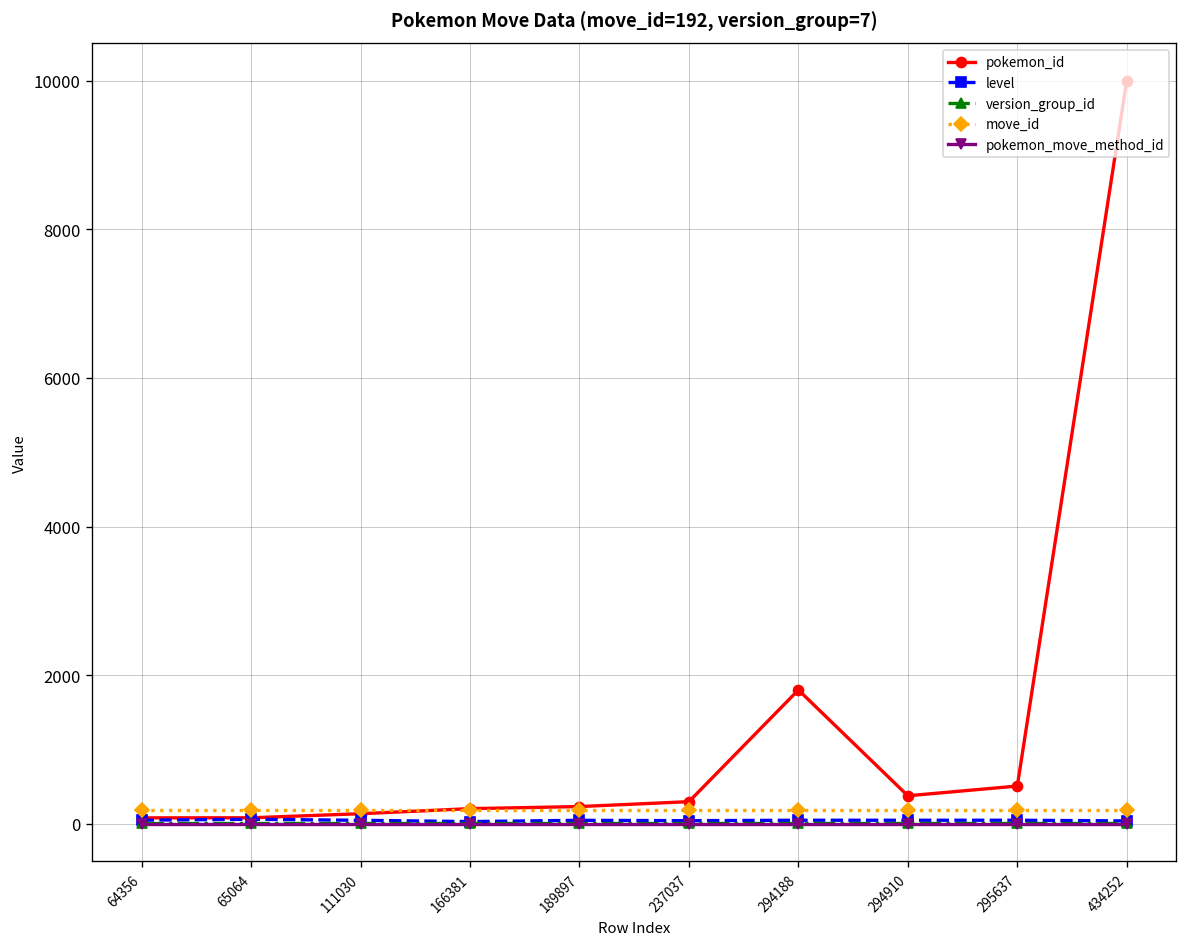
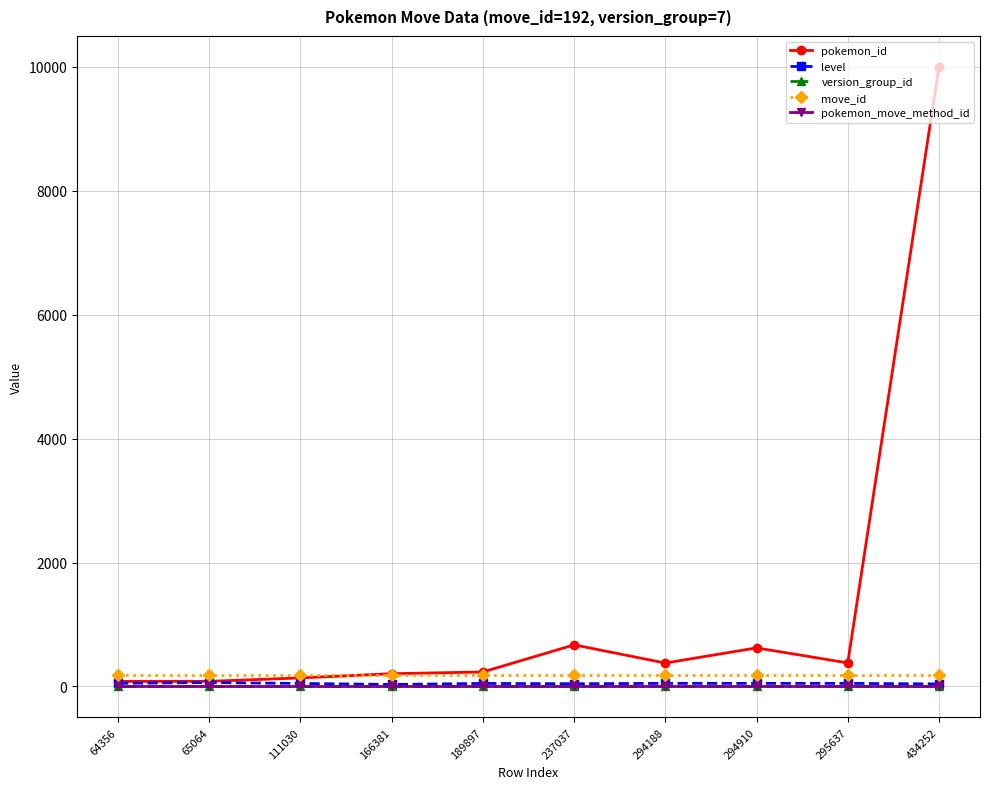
pokemon_id, 237037: 300 -> 700
pokemon_id, 294188: 1800 -> 400
pokemon_id, 294910: 400 -> 600
pokemon_id, 295637: 500 -> 400
